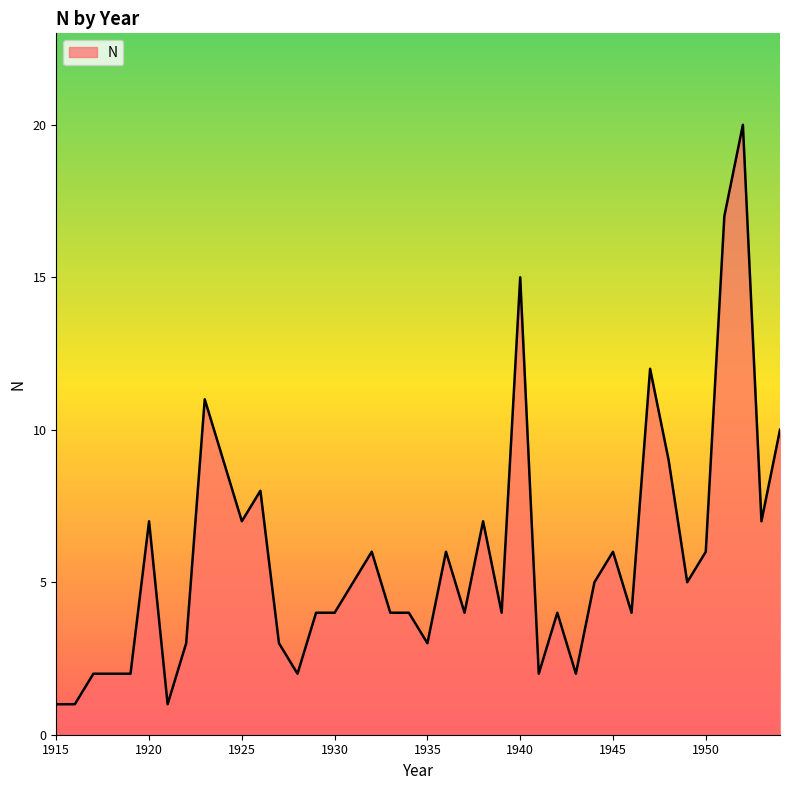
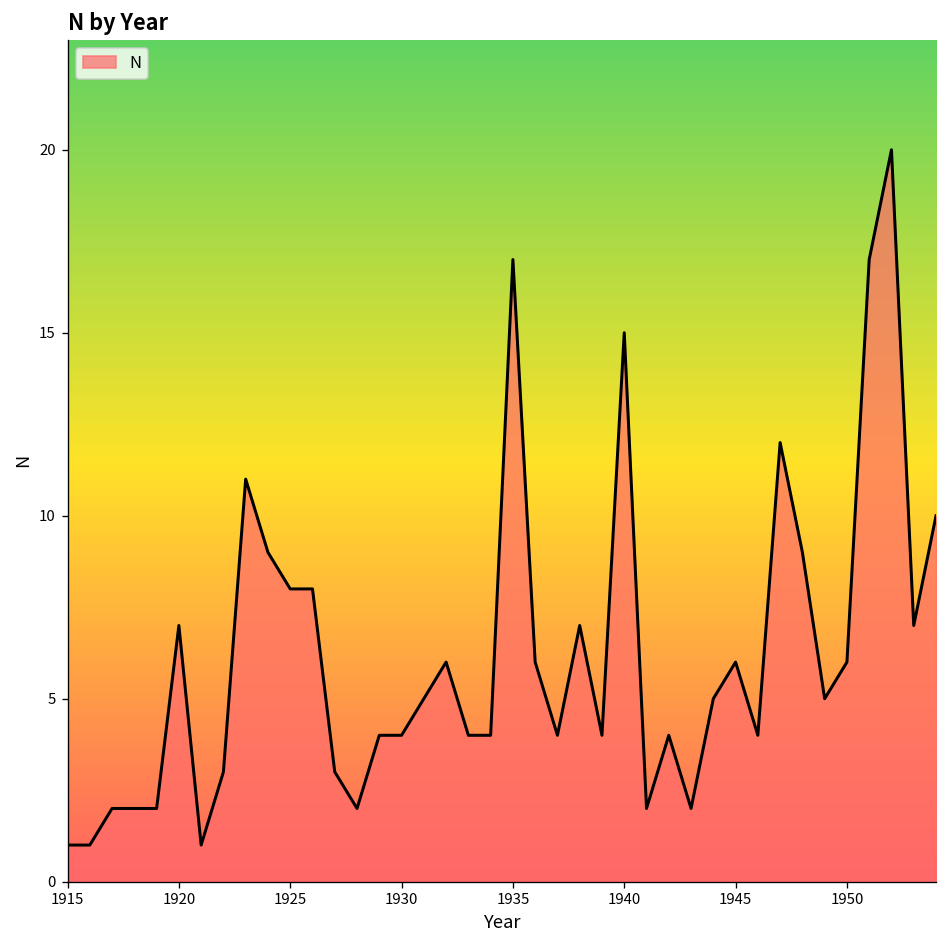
1925: 7 -> 8
1935: 3 -> 17
